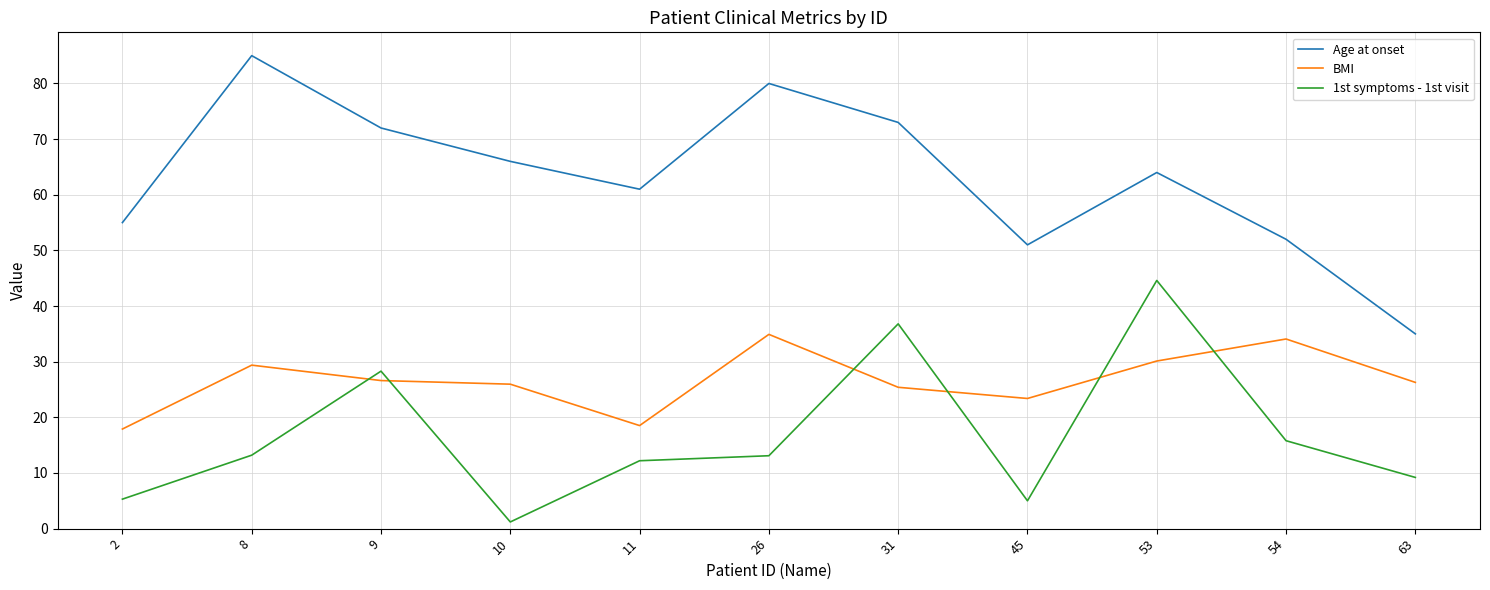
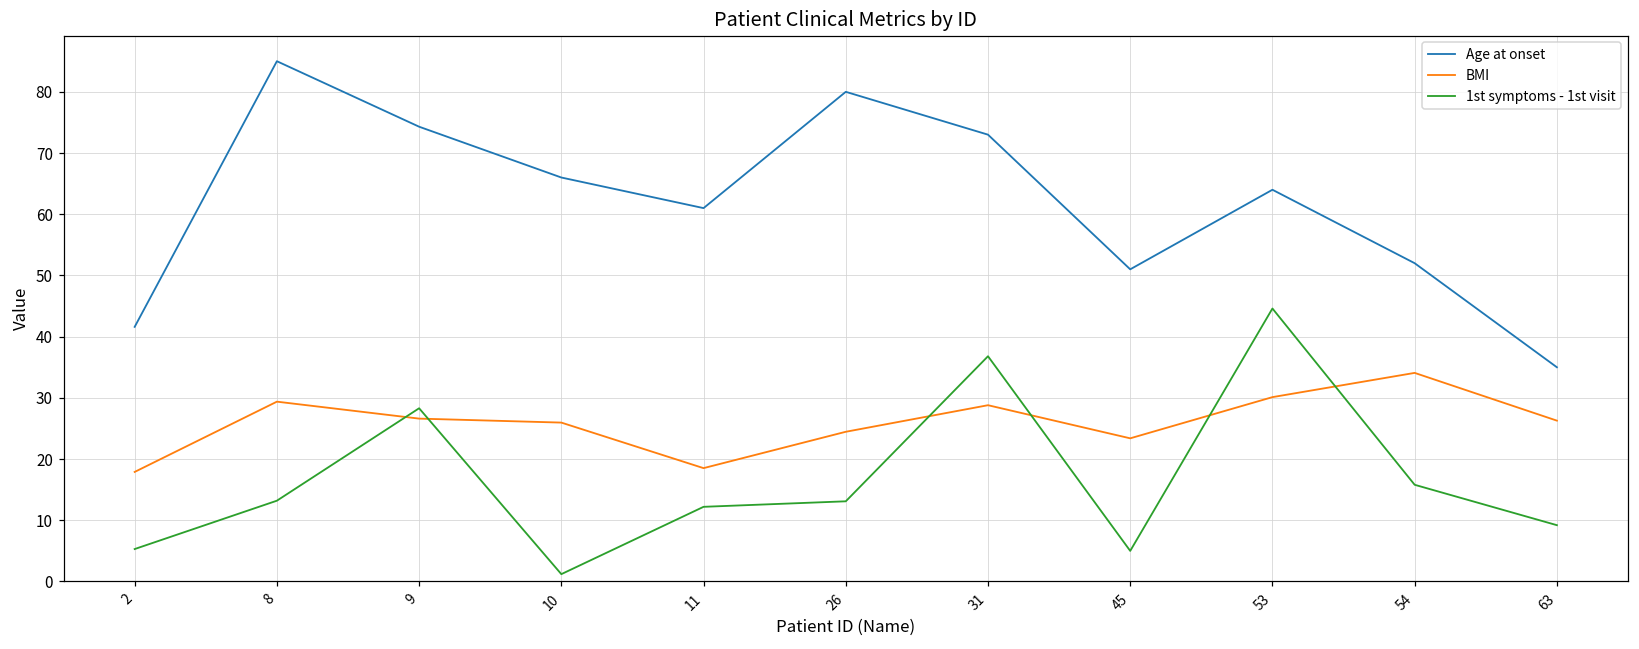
Age at onset, 2: 55 -> 42
Age at onset, 9: 72 -> 74
BMI, 26: 35 -> 24
BMI, 31: 25 -> 29
